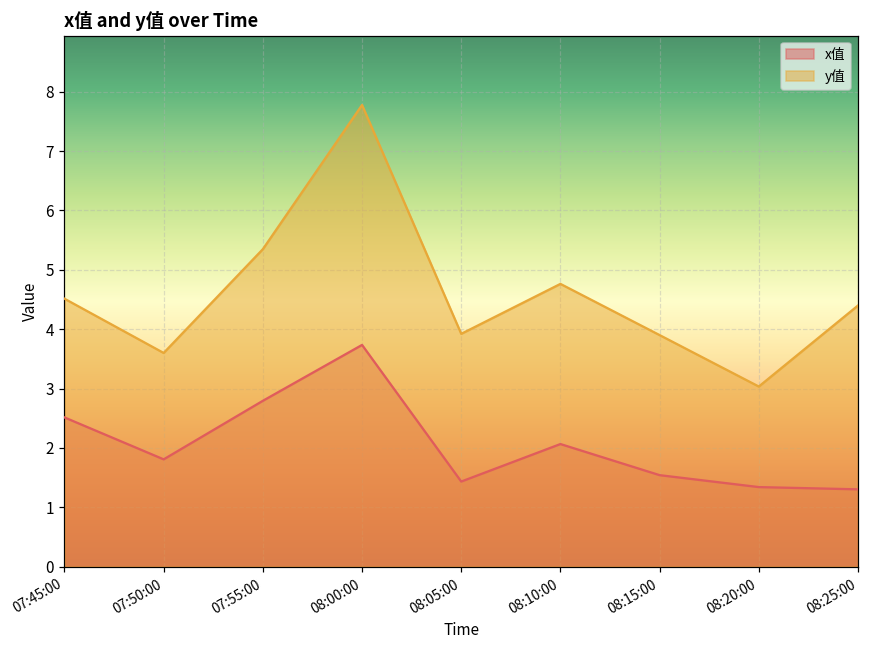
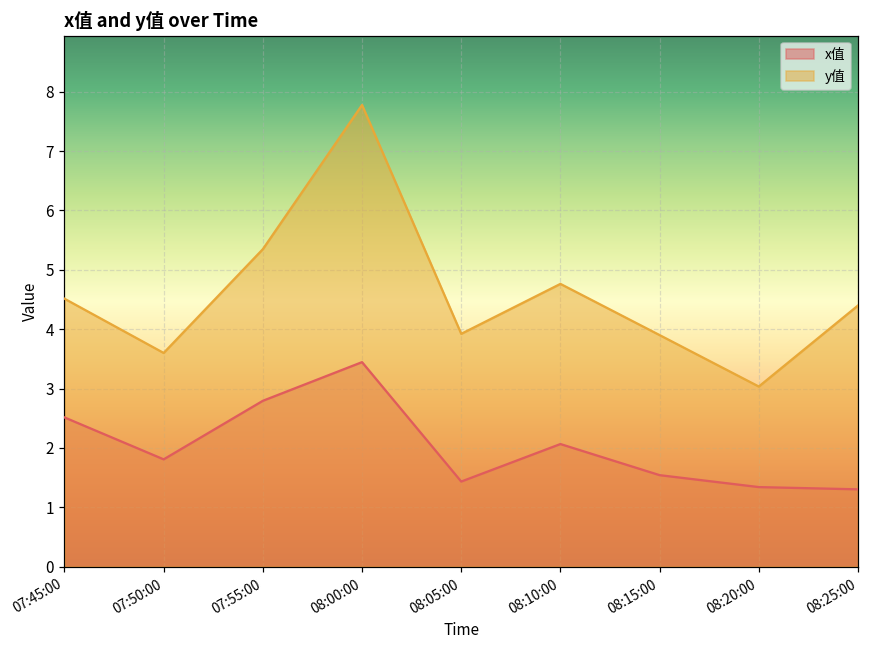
x值, 08:00:00: 3.7 -> 3.4
